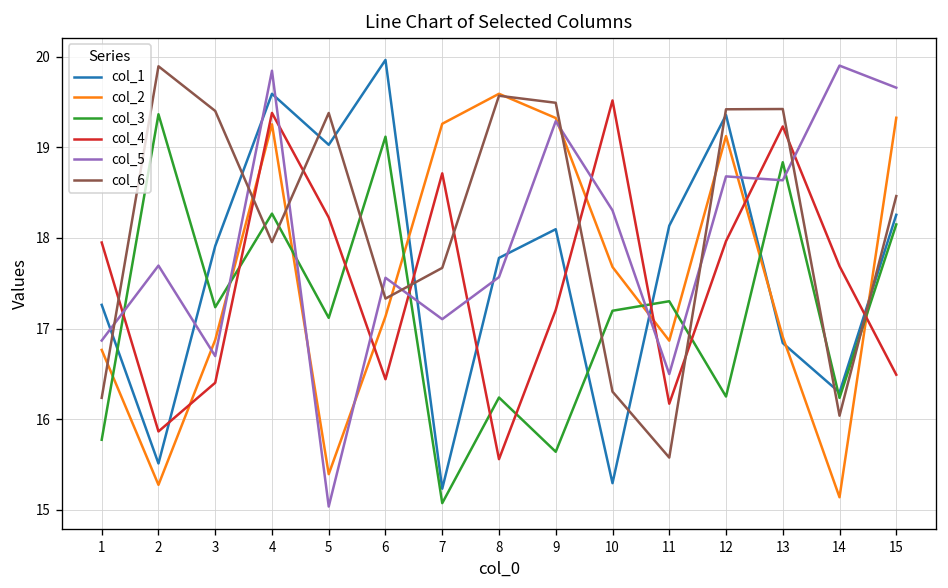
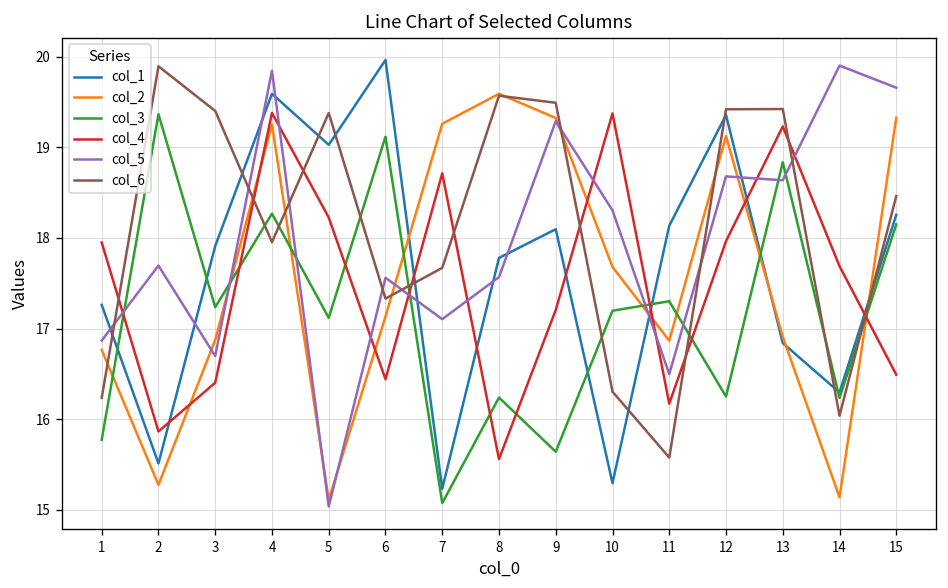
col_2, 5: 15.4 -> 15.1
col_4, 10: 19.5 -> 19.4
